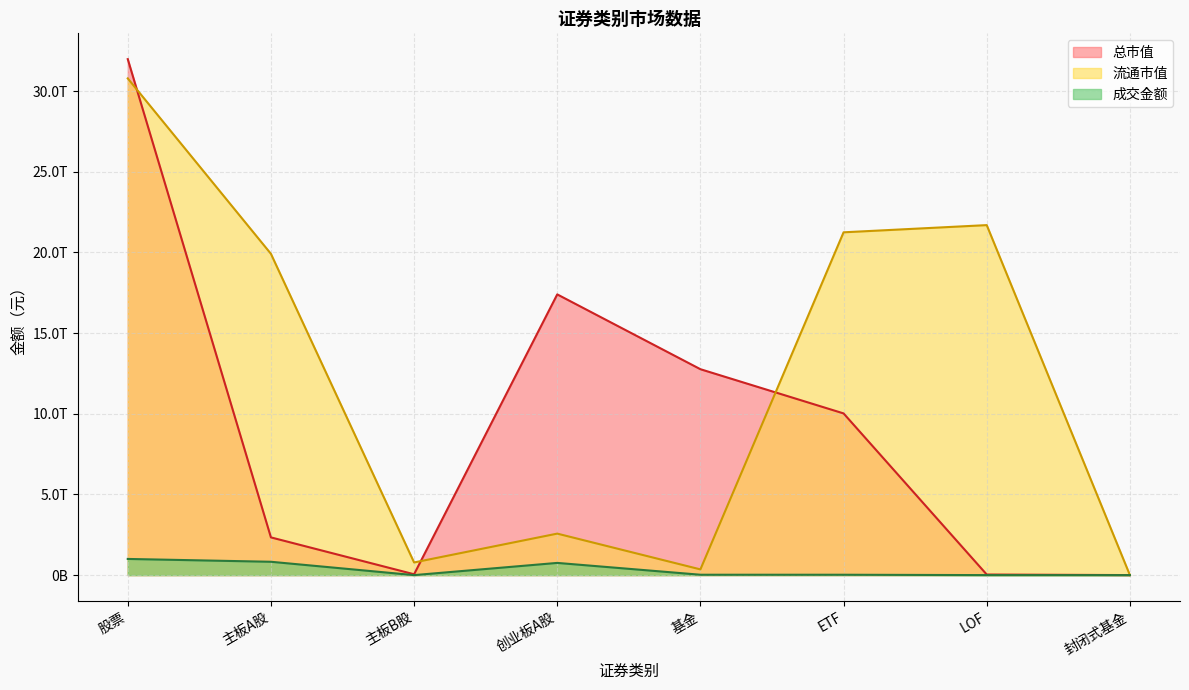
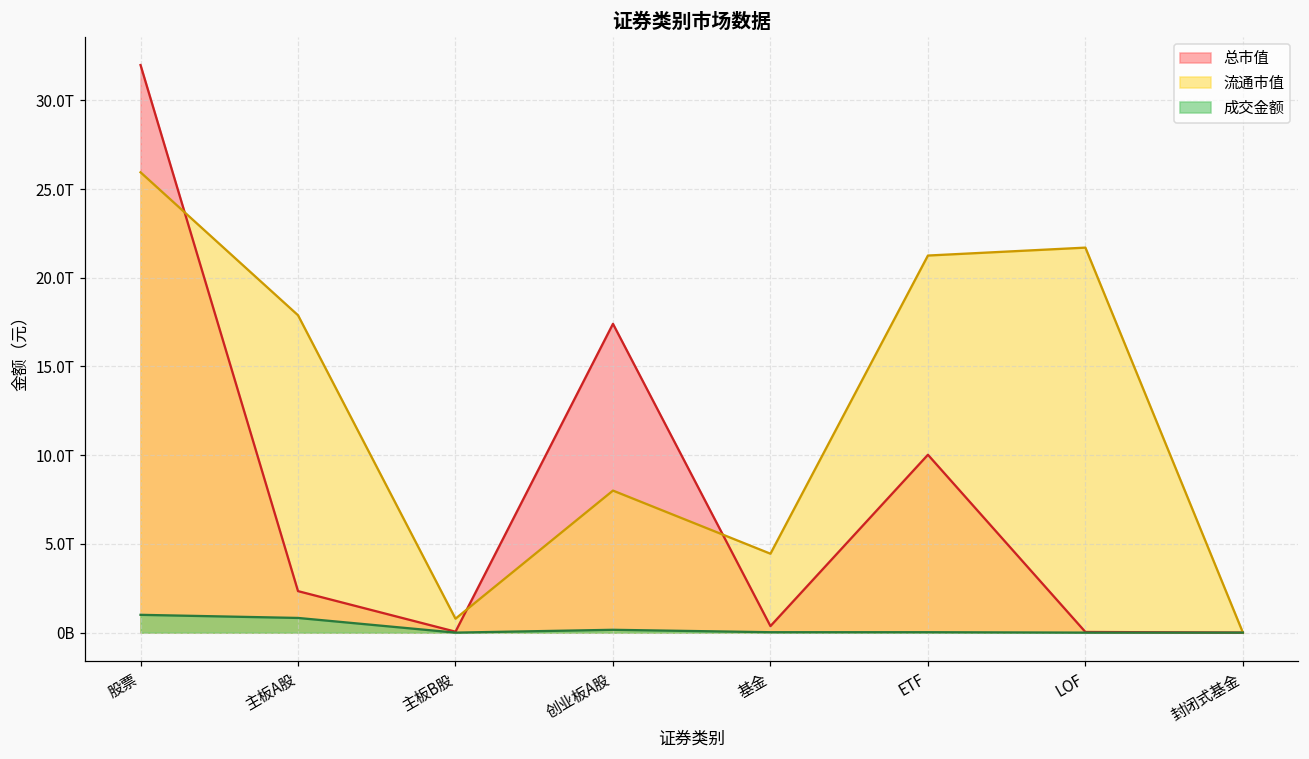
流通市值, 股票: 30.8T -> 25.9T
流通市值, 主板A股: 19.9T -> 17.9T
流通市值, 创业板A股: 2.6T -> 8.0T
成交金额, 创业板A股: 0.8T -> 0.2T
总市值, 基金: 12.8T -> 0.4T
流通市值, 基金: 0.4T -> 4.4T
